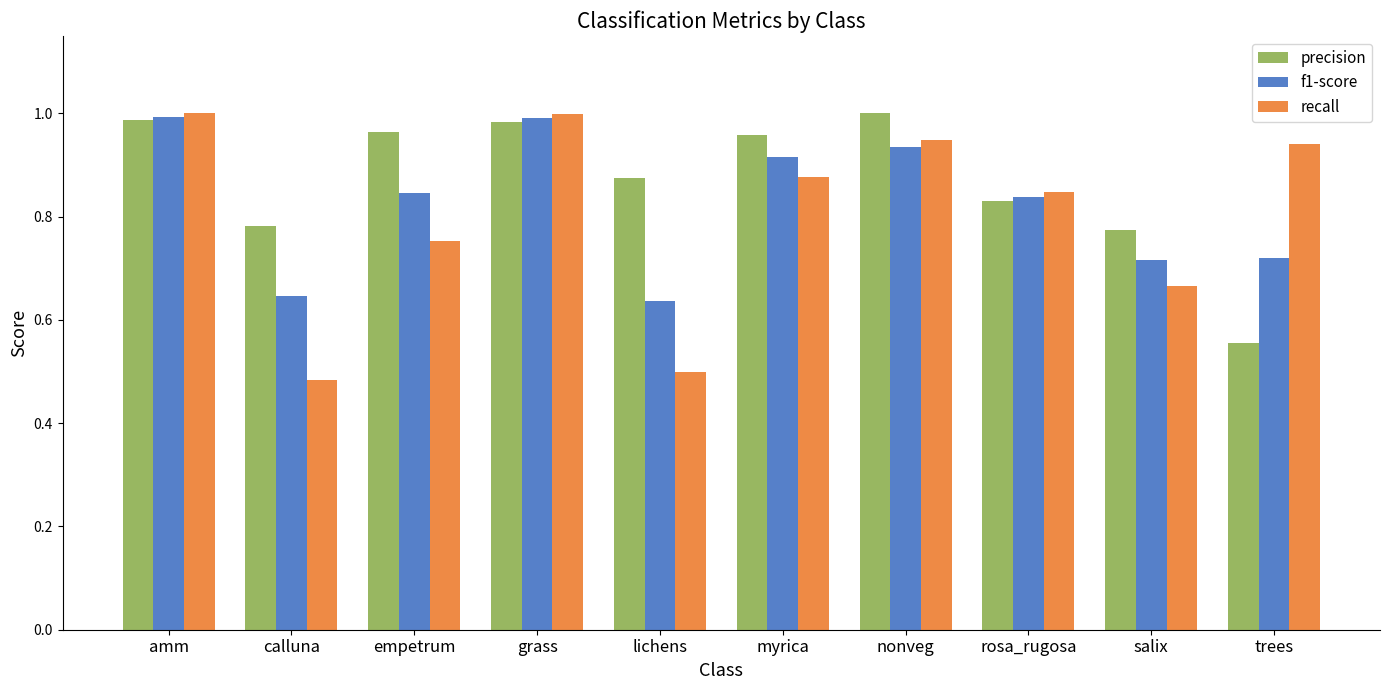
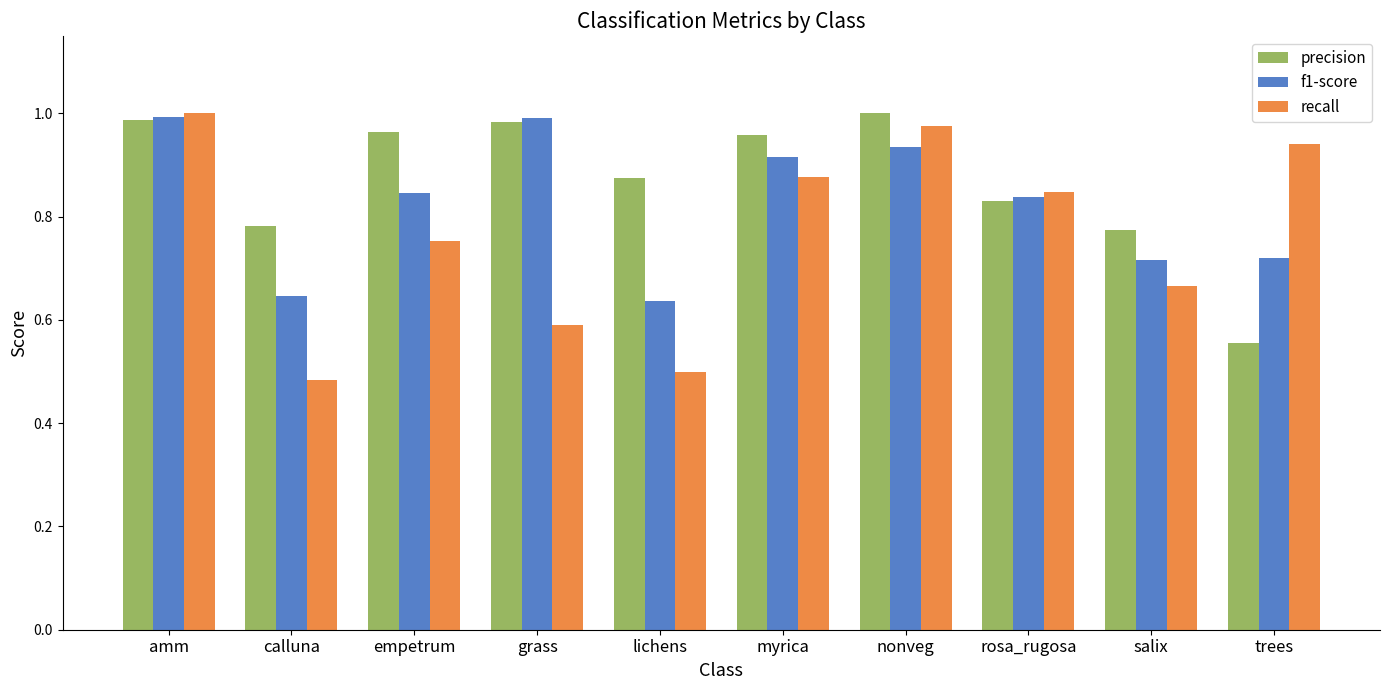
recall, grass: 1.00 -> 0.59
recall, nonveg: 0.95 -> 0.98
